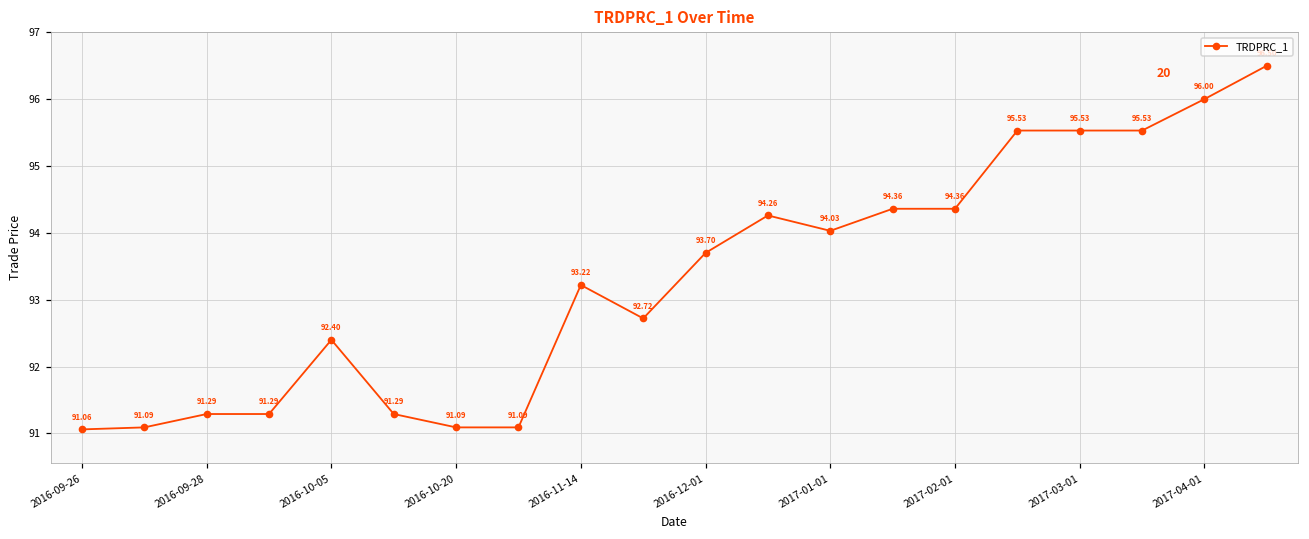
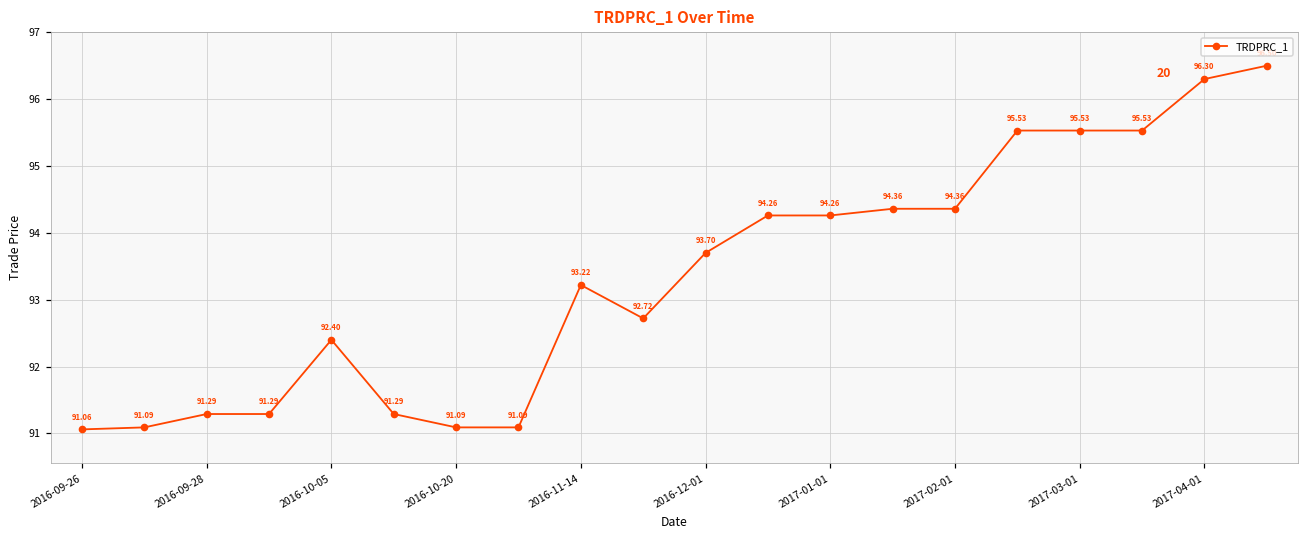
2017-01-01: 94.03 -> 94.26
2017-04-01: 96.00 -> 96.30
